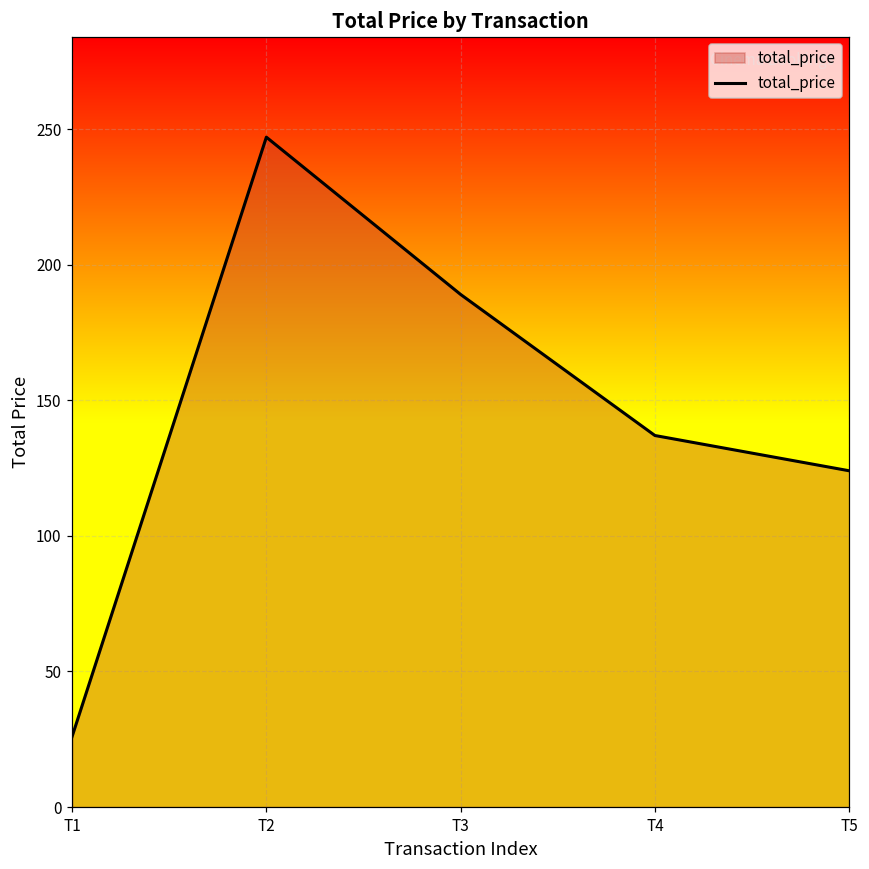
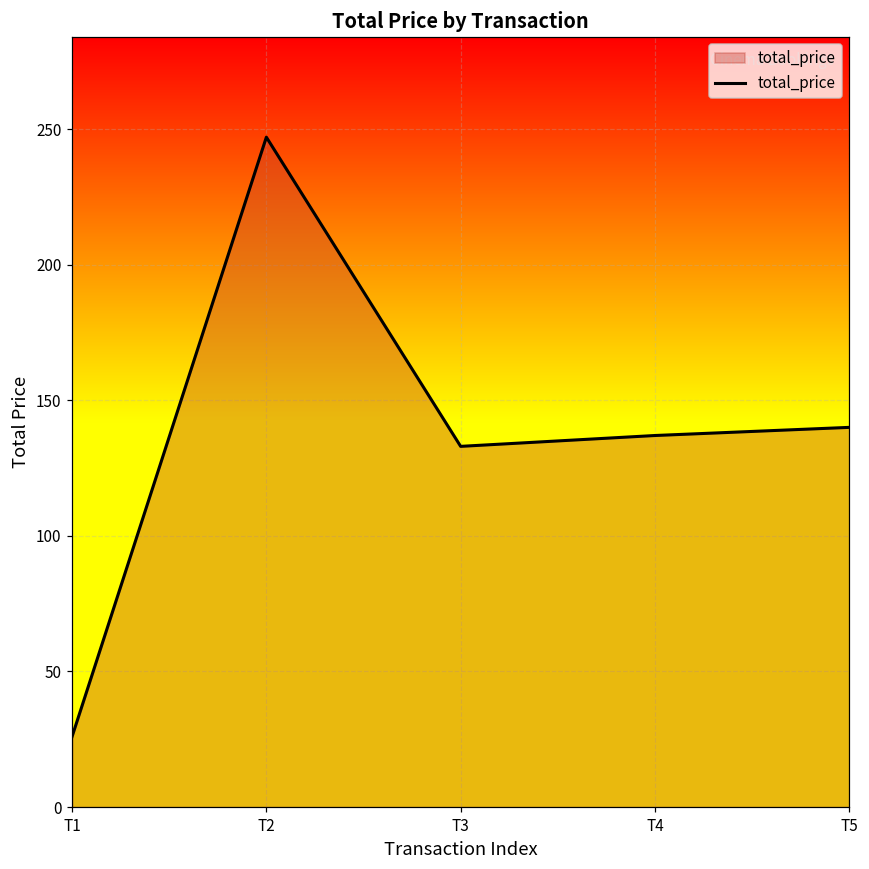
T3: 189 -> 133
T5: 124 -> 140
